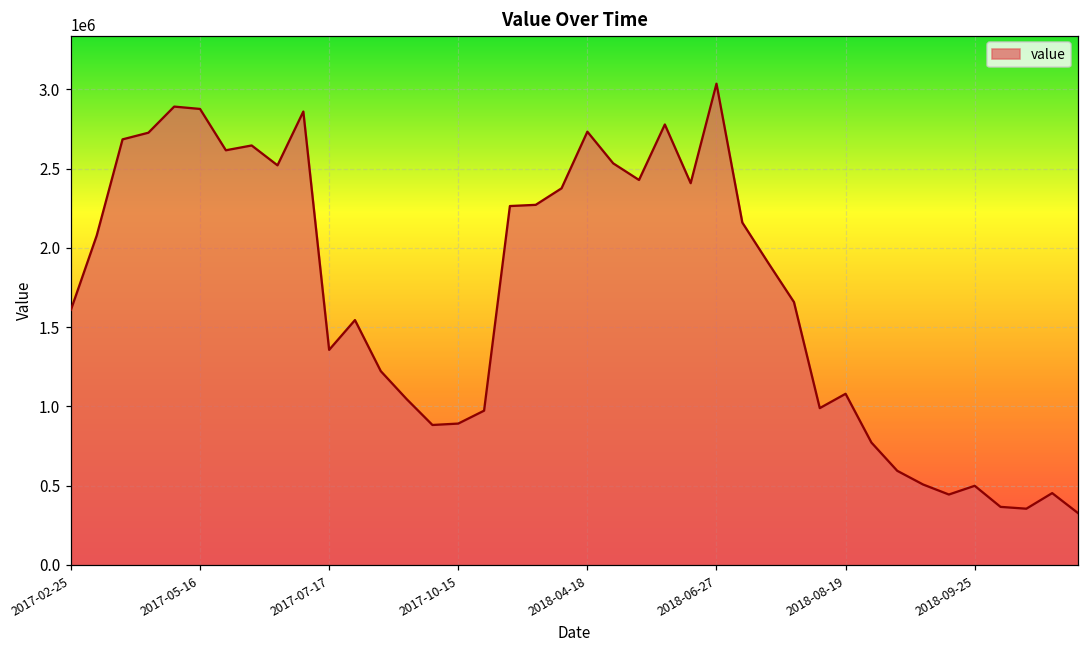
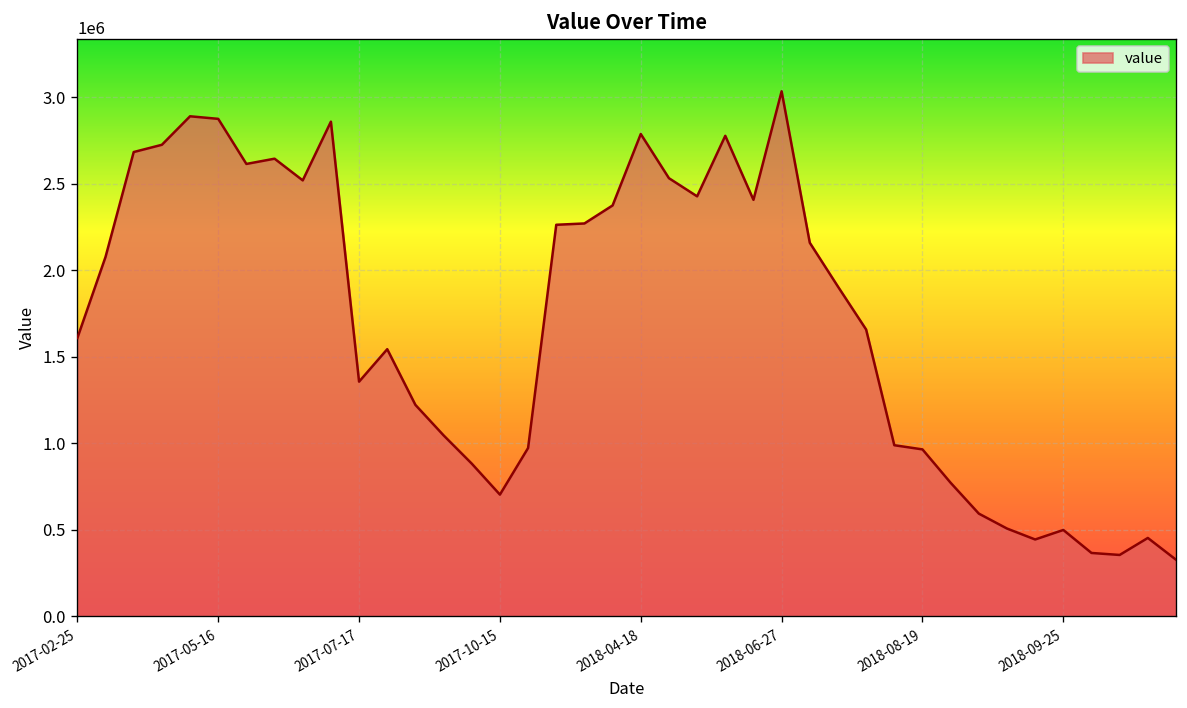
2017-10-15: 890000 -> 700000
2018-04-18: 2730000 -> 2790000
2018-08-19: 1080000 -> 960000
